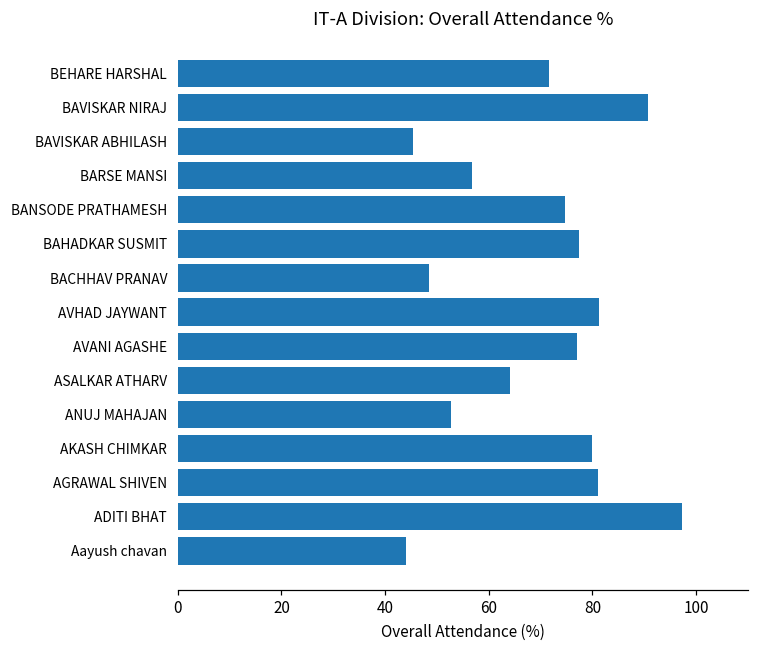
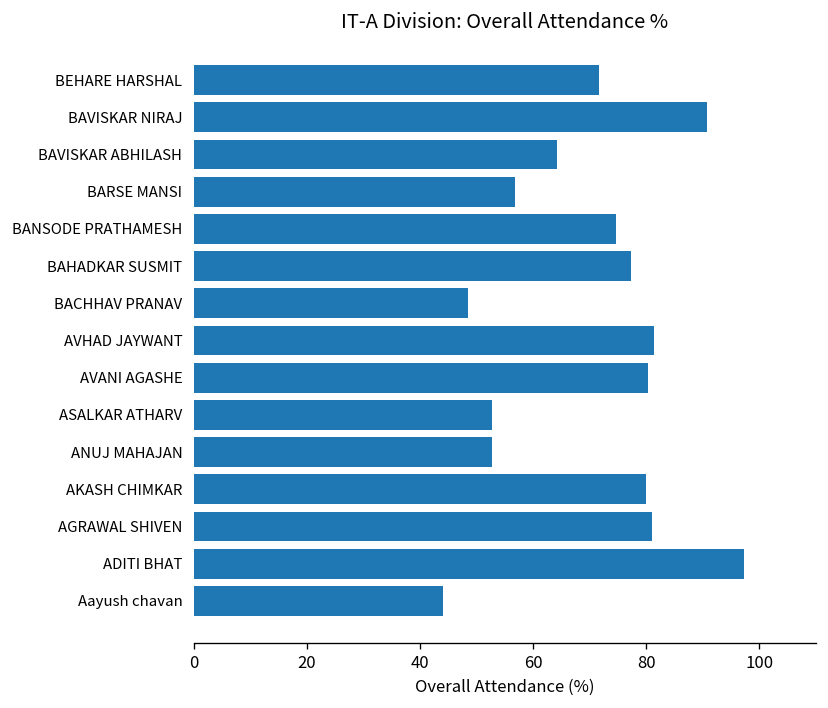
BAVISKAR ABHILASH: 45 -> 64
AVANI AGASHE: 77 -> 80
ASALKAR ATHARV: 64 -> 53
